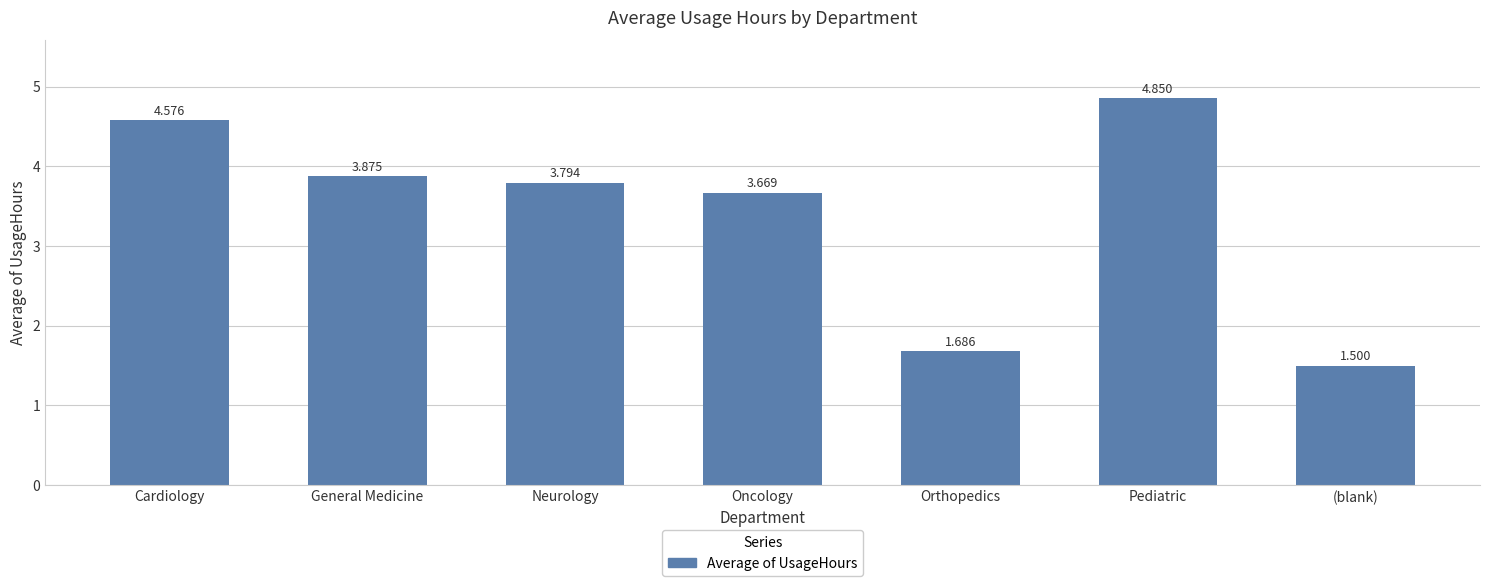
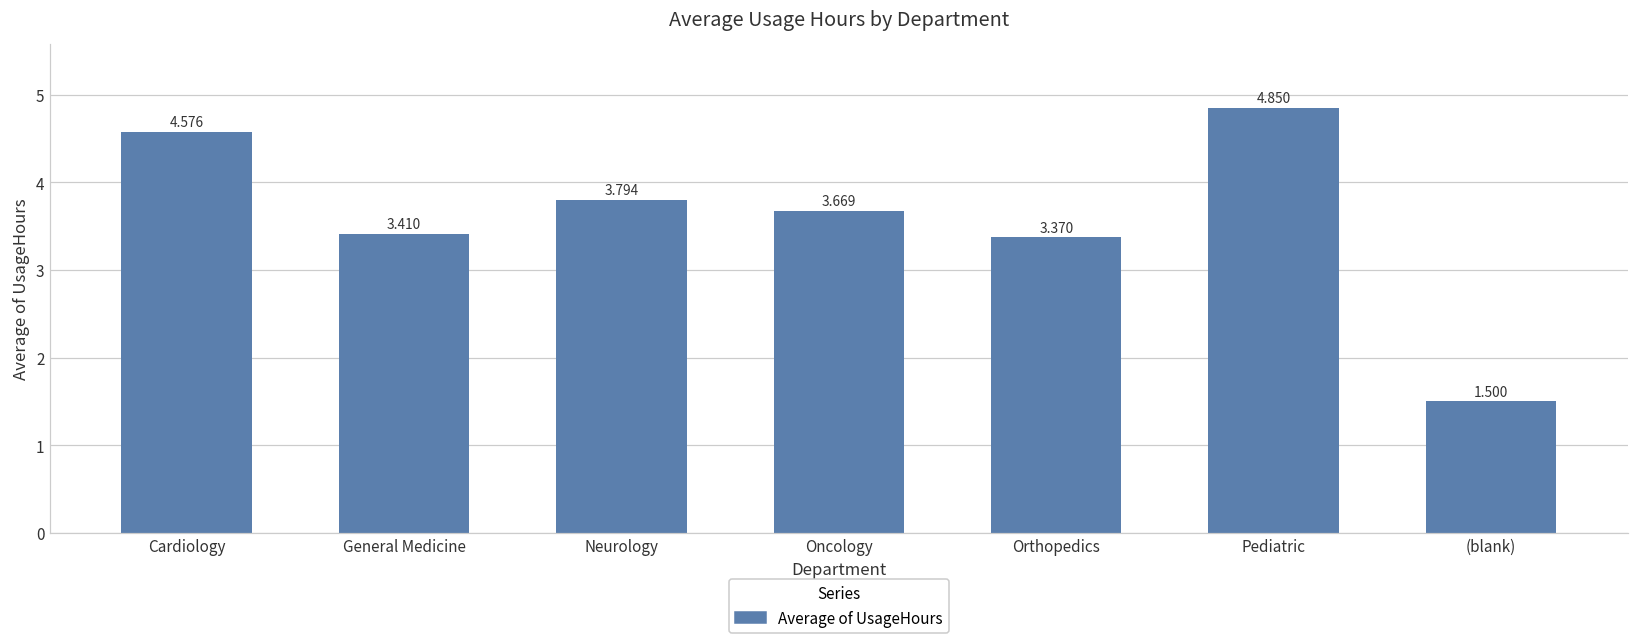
General Medicine: 3.875 -> 3.410
Orthopedics: 1.686 -> 3.370
